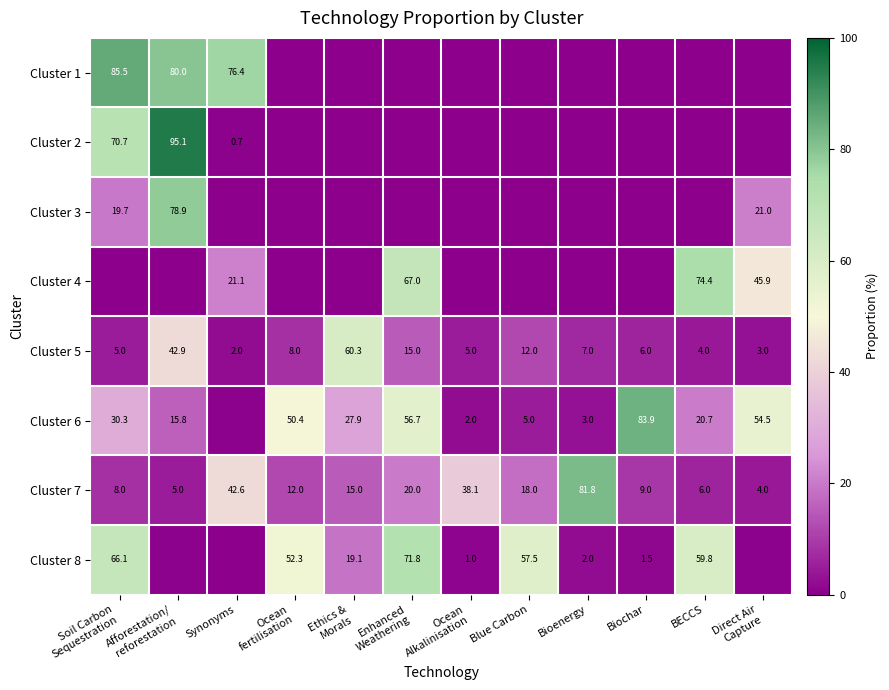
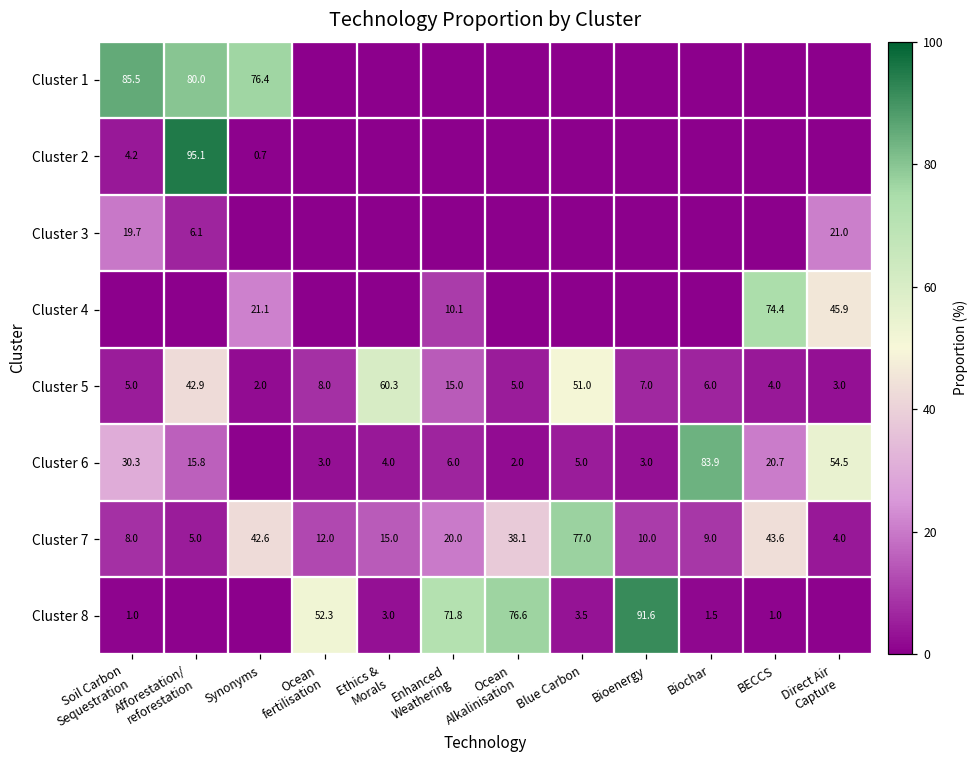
Cluster 2, Soil Carbon Sequestration: 70.7 -> 4.2
Cluster 3, Afforestation/ reforestation: 78.9 -> 6.1
Cluster 4, Enhanced Weathering: 67.0 -> 10.1
Cluster 5, Blue Carbon: 12.0 -> 51.0
Cluster 6, Ocean fertilisation: 50.4 -> 3.0
Cluster 6, Ethics & Morals: 27.9 -> 4.0
Cluster 6, Enhanced Weathering: 56.7 -> 6.0
Cluster 7, Blue Carbon: 18.0 -> 77.0
Cluster 7, Bioenergy: 81.8 -> 10.0
Cluster 7, BECCS: 6.0 -> 43.6
Cluster 8, Soil Carbon Sequestration: 66.1 -> 1.0
Cluster 8, Ethics & Morals: 19.1 -> 3.0
Cluster 8, Ocean Alkalinisation: 1.0 -> 76.6
Cluster 8, Blue Carbon: 57.5 -> 3.5
Cluster 8, Bioenergy: 2.0 -> 91.6
Cluster 8, BECCS: 59.8 -> 1.0
